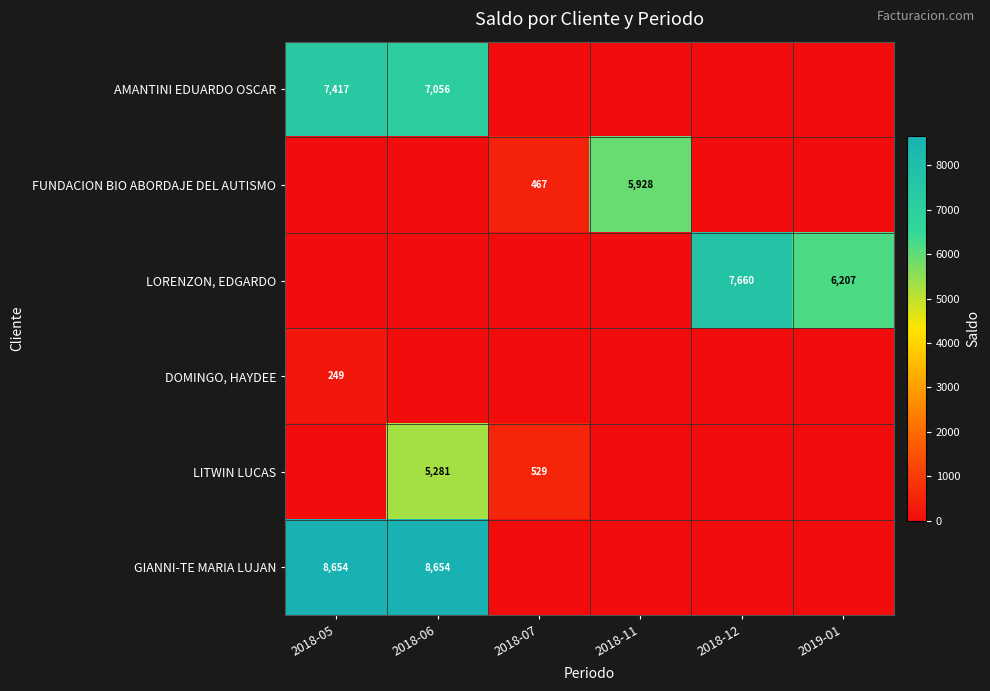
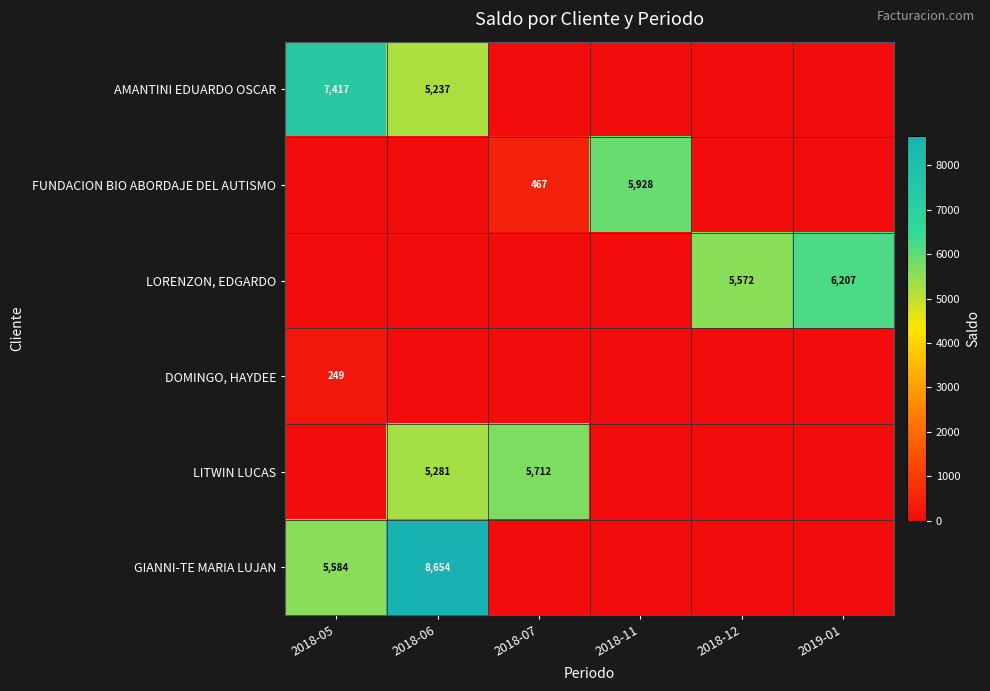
AMANTINI EDUARDO OSCAR, 2018-06: 7,056 -> 5,237
LORENZON, EDGARDO, 2018-12: 7,660 -> 5,572
LITWIN LUCAS, 2018-07: 529 -> 5,712
GIANNI-TE MARIA LUJAN, 2018-05: 8,654 -> 5,584
